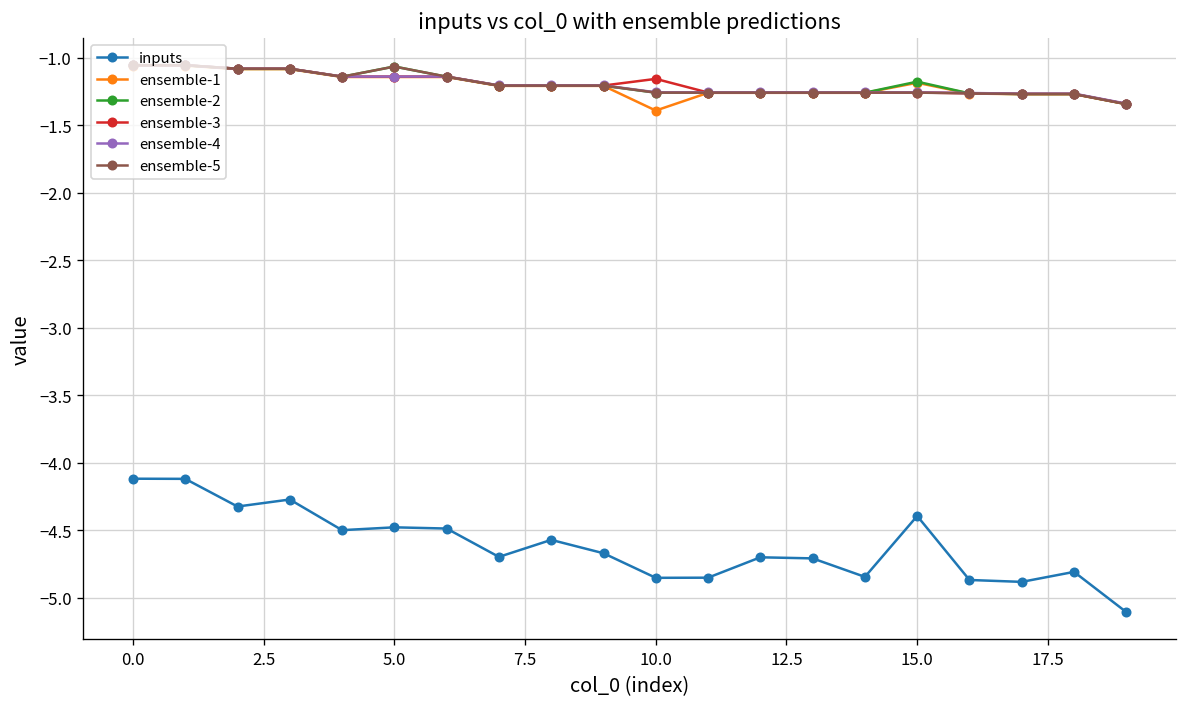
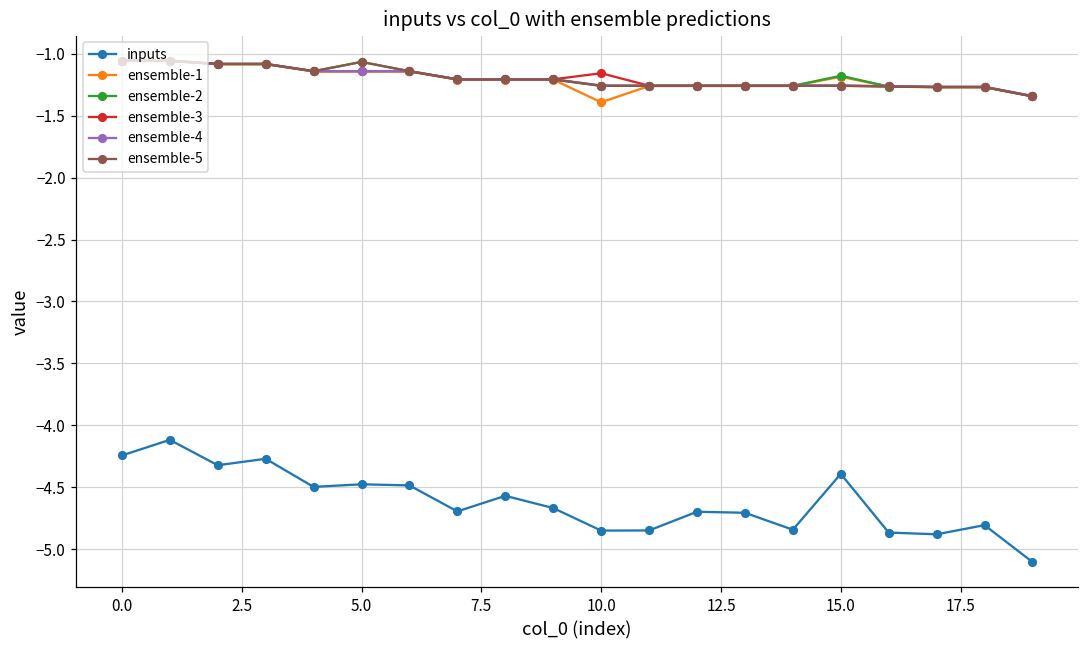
inputs, 0.0: -4.12 -> -4.24
